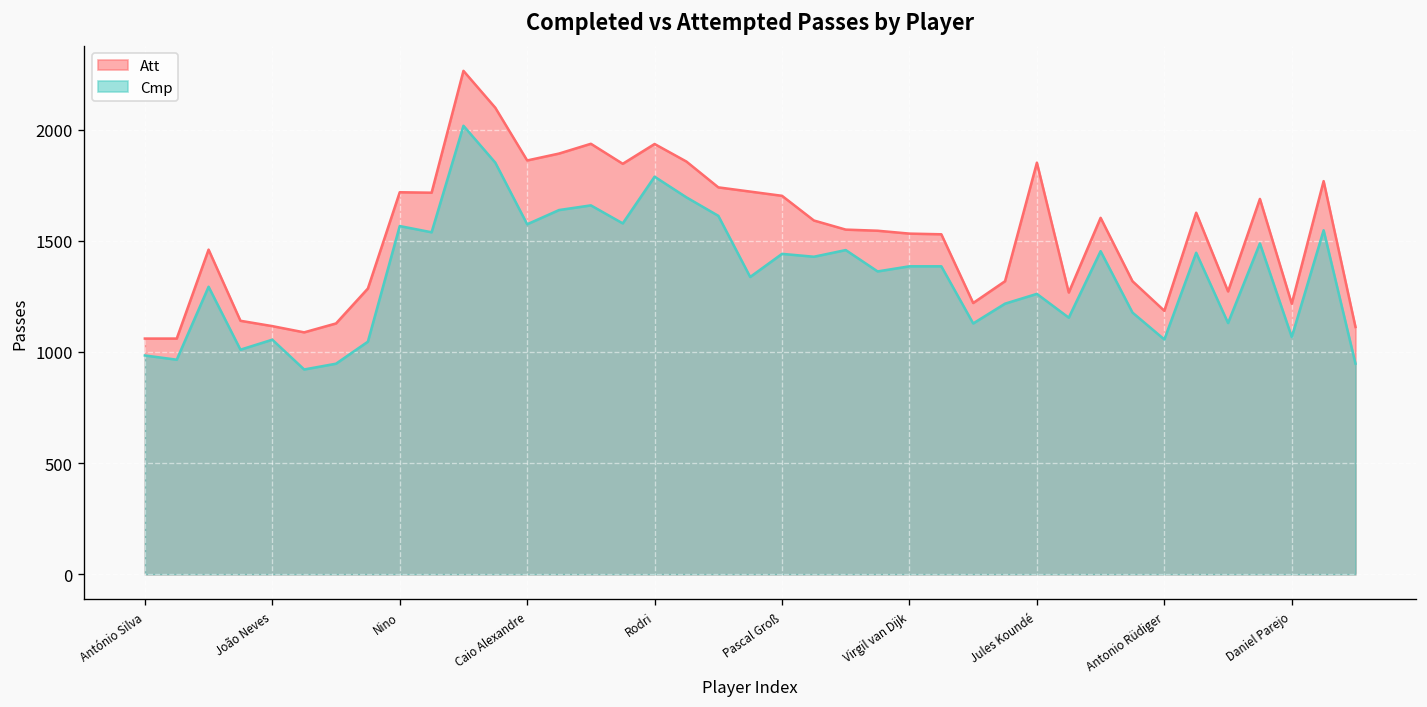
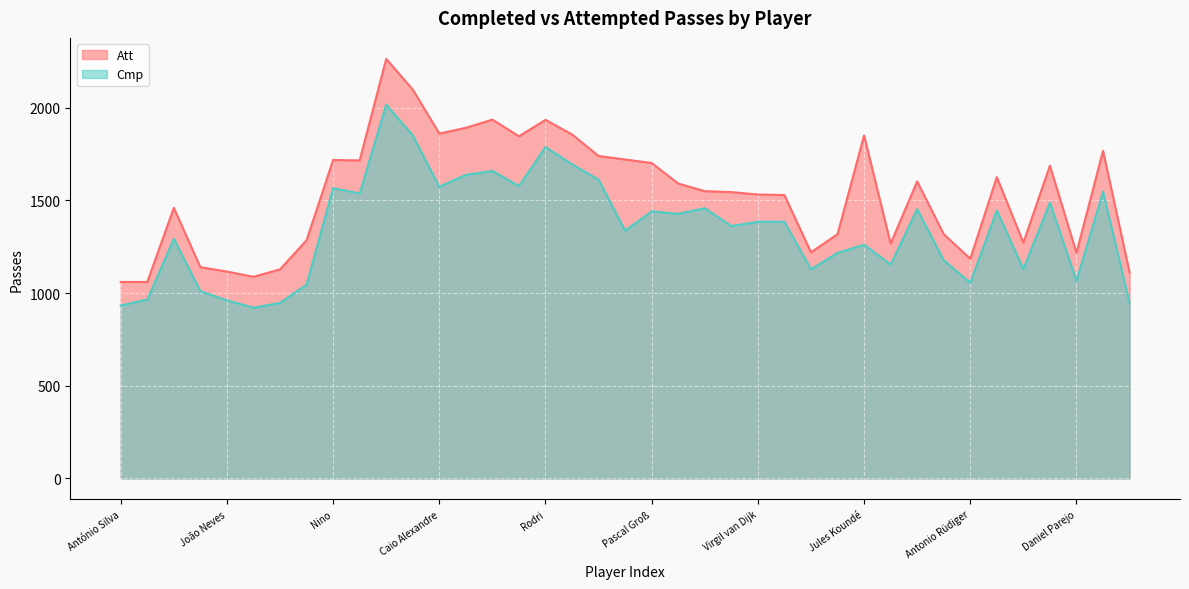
Cmp, António Silva: 980 -> 930
Cmp, João Neves: 1060 -> 960
